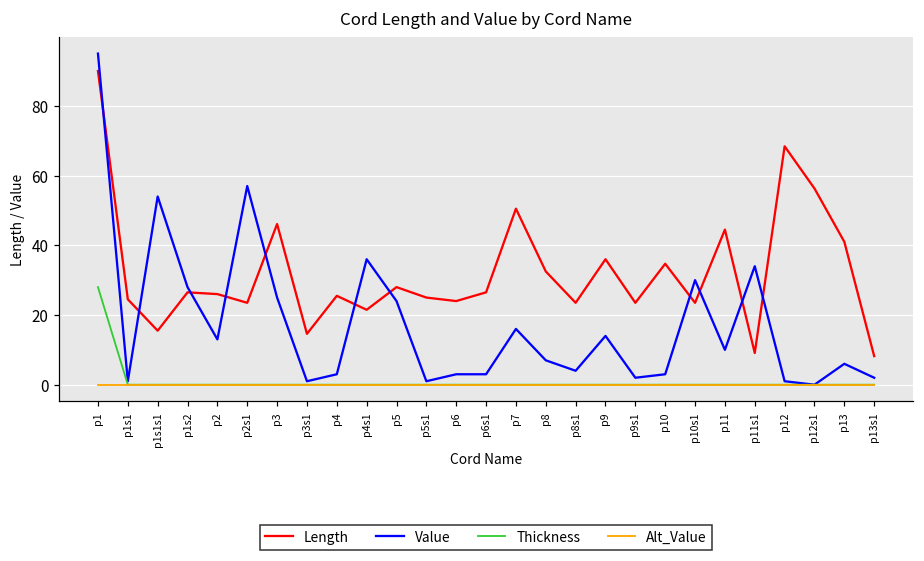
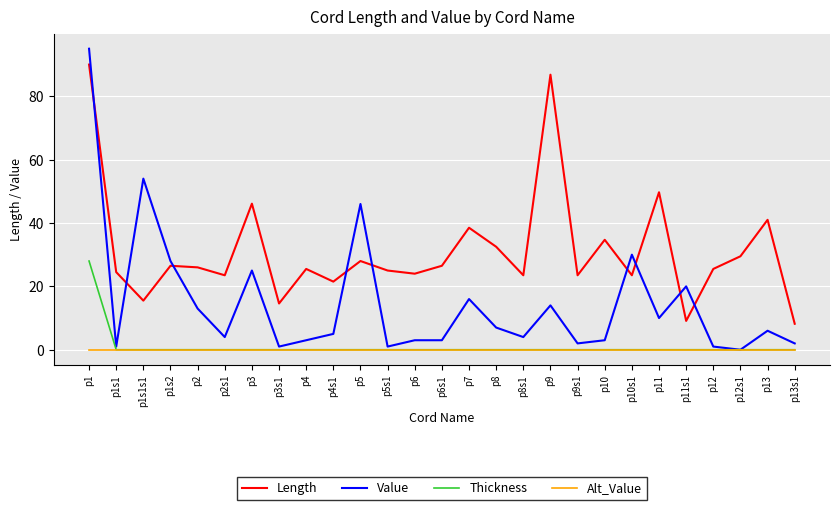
Value, p2s1: 57 -> 4
Value, p4s1: 36 -> 5
Value, p5: 24 -> 46
Length, p7: 51 -> 39
Length, p9: 36 -> 87
Length, p11: 45 -> 50
Value, p11s1: 34 -> 20
Length, p12: 68 -> 26
Length, p12s1: 56 -> 30
